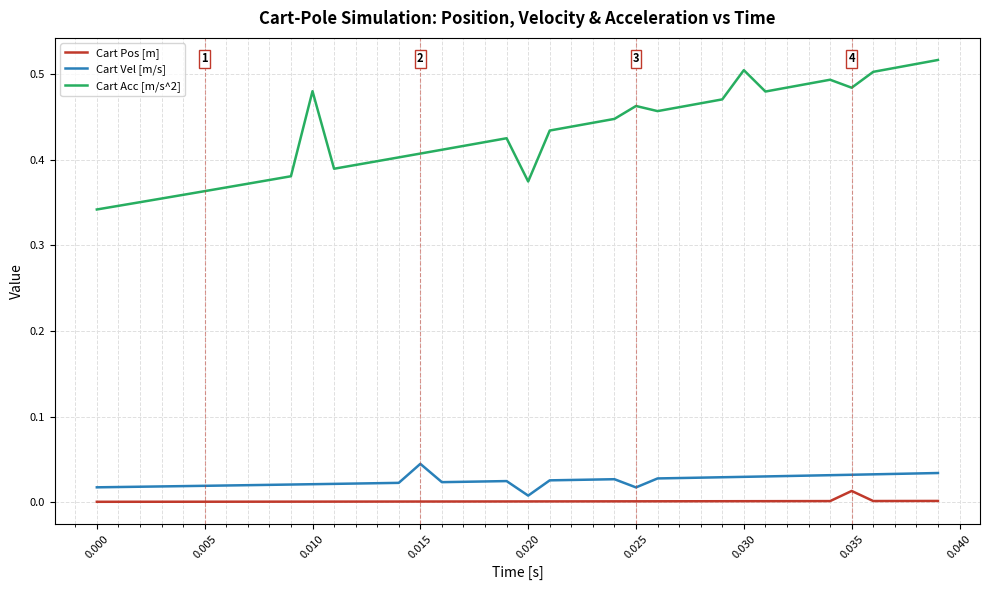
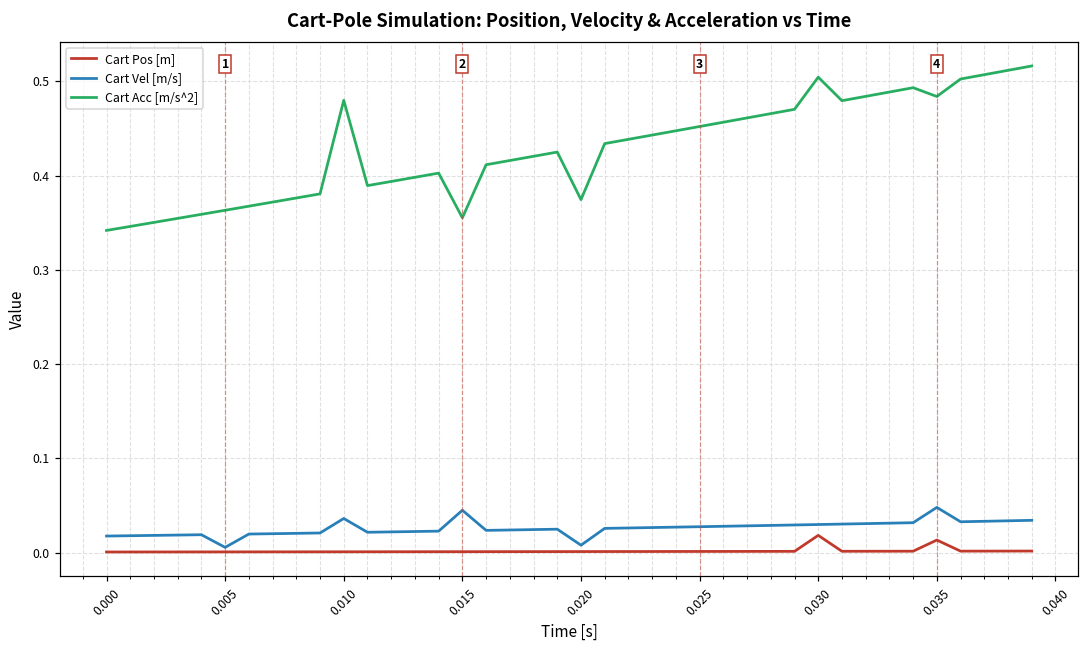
Cart Vel [m/s], 0.005: 0.02 -> 0.01
Cart Vel [m/s], 0.010: 0.02 -> 0.04
Cart Acc [m/s^2], 0.015: 0.41 -> 0.36
Cart Vel [m/s], 0.025: 0.02 -> 0.03
Cart Acc [m/s^2], 0.025: 0.46 -> 0.45
Cart Pos [m], 0.030: 0.00 -> 0.02
Cart Vel [m/s], 0.035: 0.03 -> 0.05
